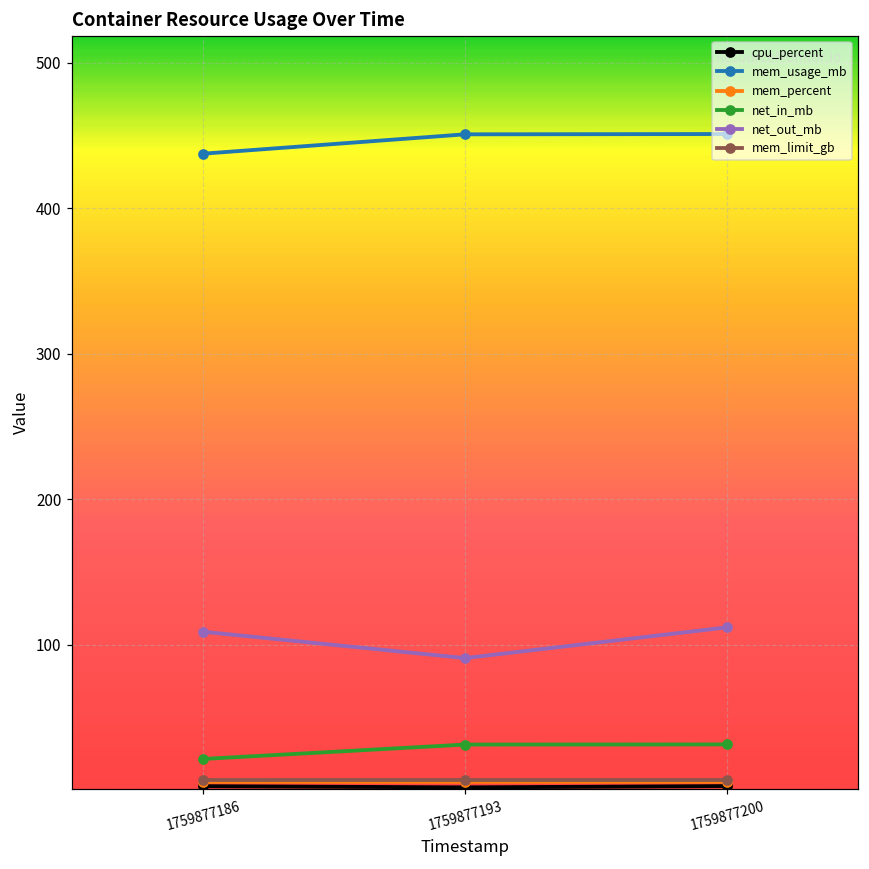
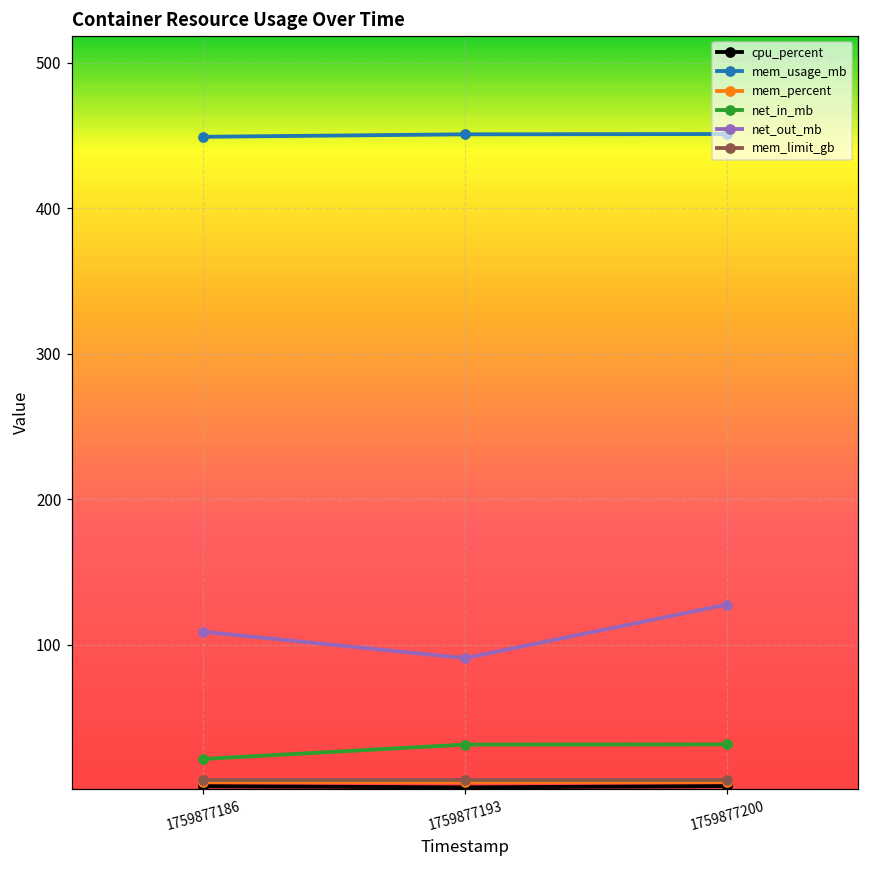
mem_usage_mb, 1759877186: 437 -> 449
net_out_mb, 1759877200: 112 -> 128
